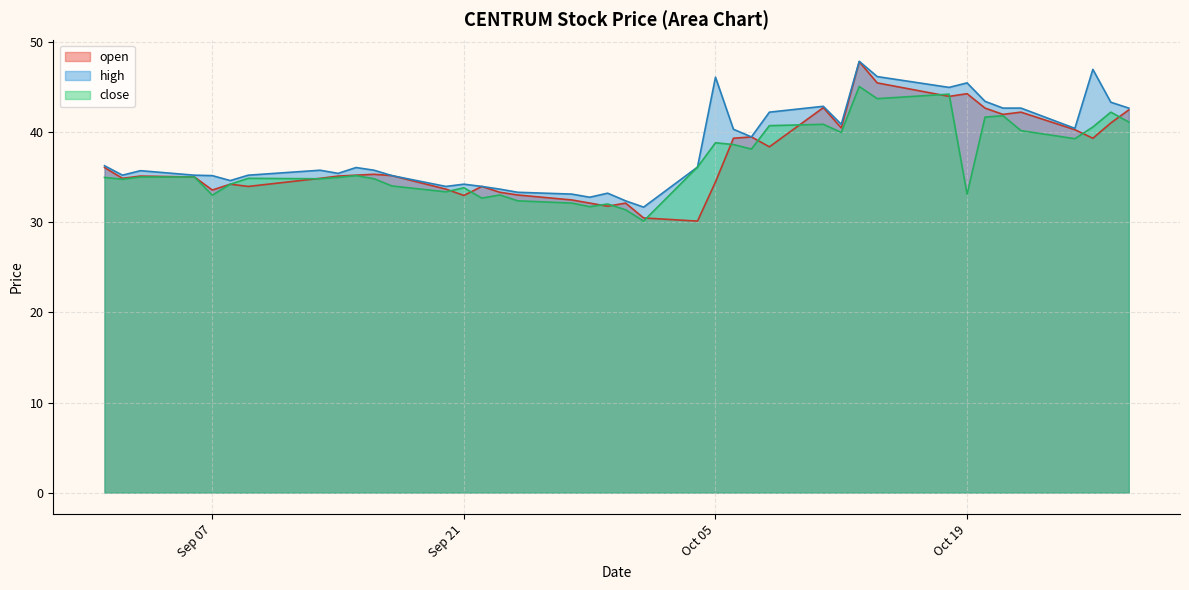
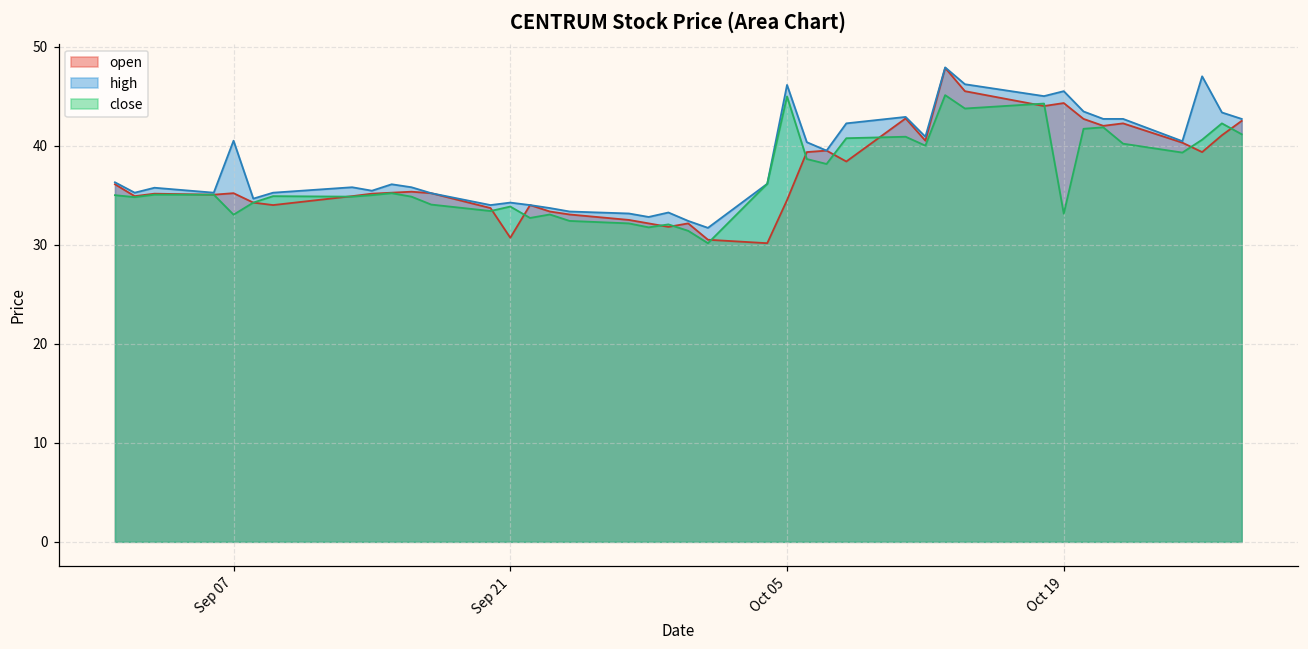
open, Sep 07: 34 -> 35
high, Sep 07: 35 -> 41
open, Sep 21: 33 -> 31
close, Oct 05: 39 -> 45
